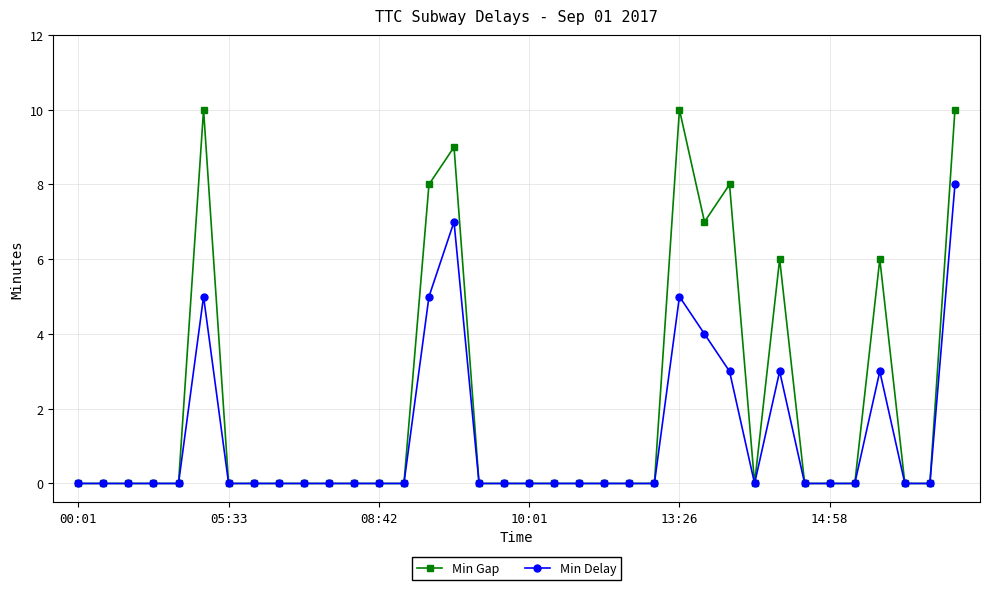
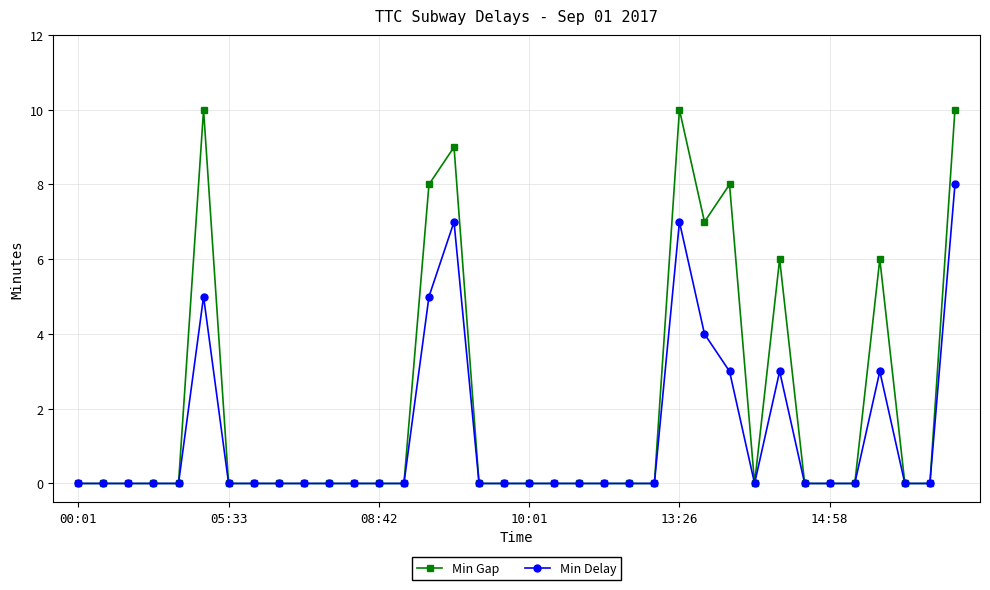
Min Delay, 13:26: 5 -> 7
